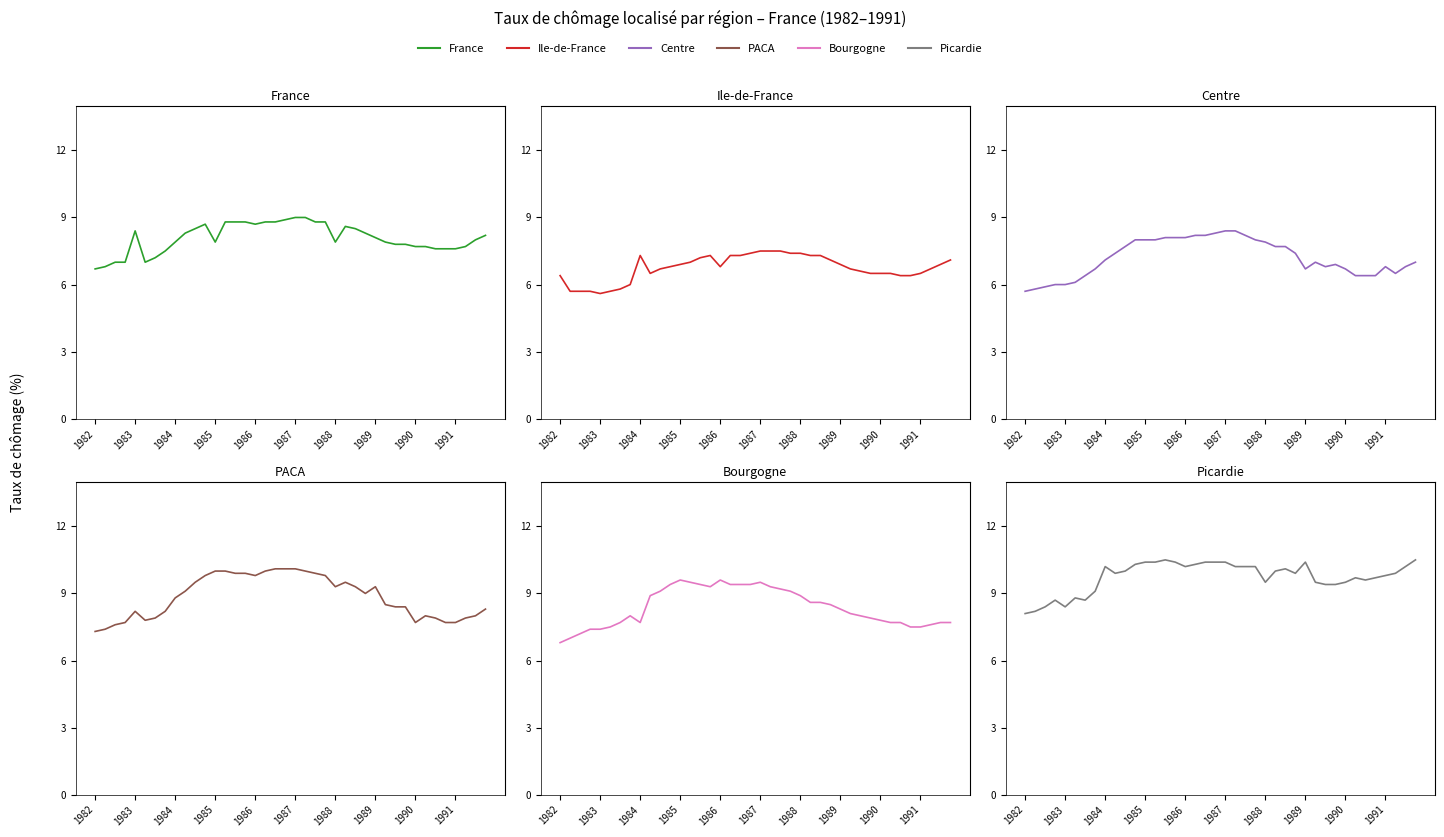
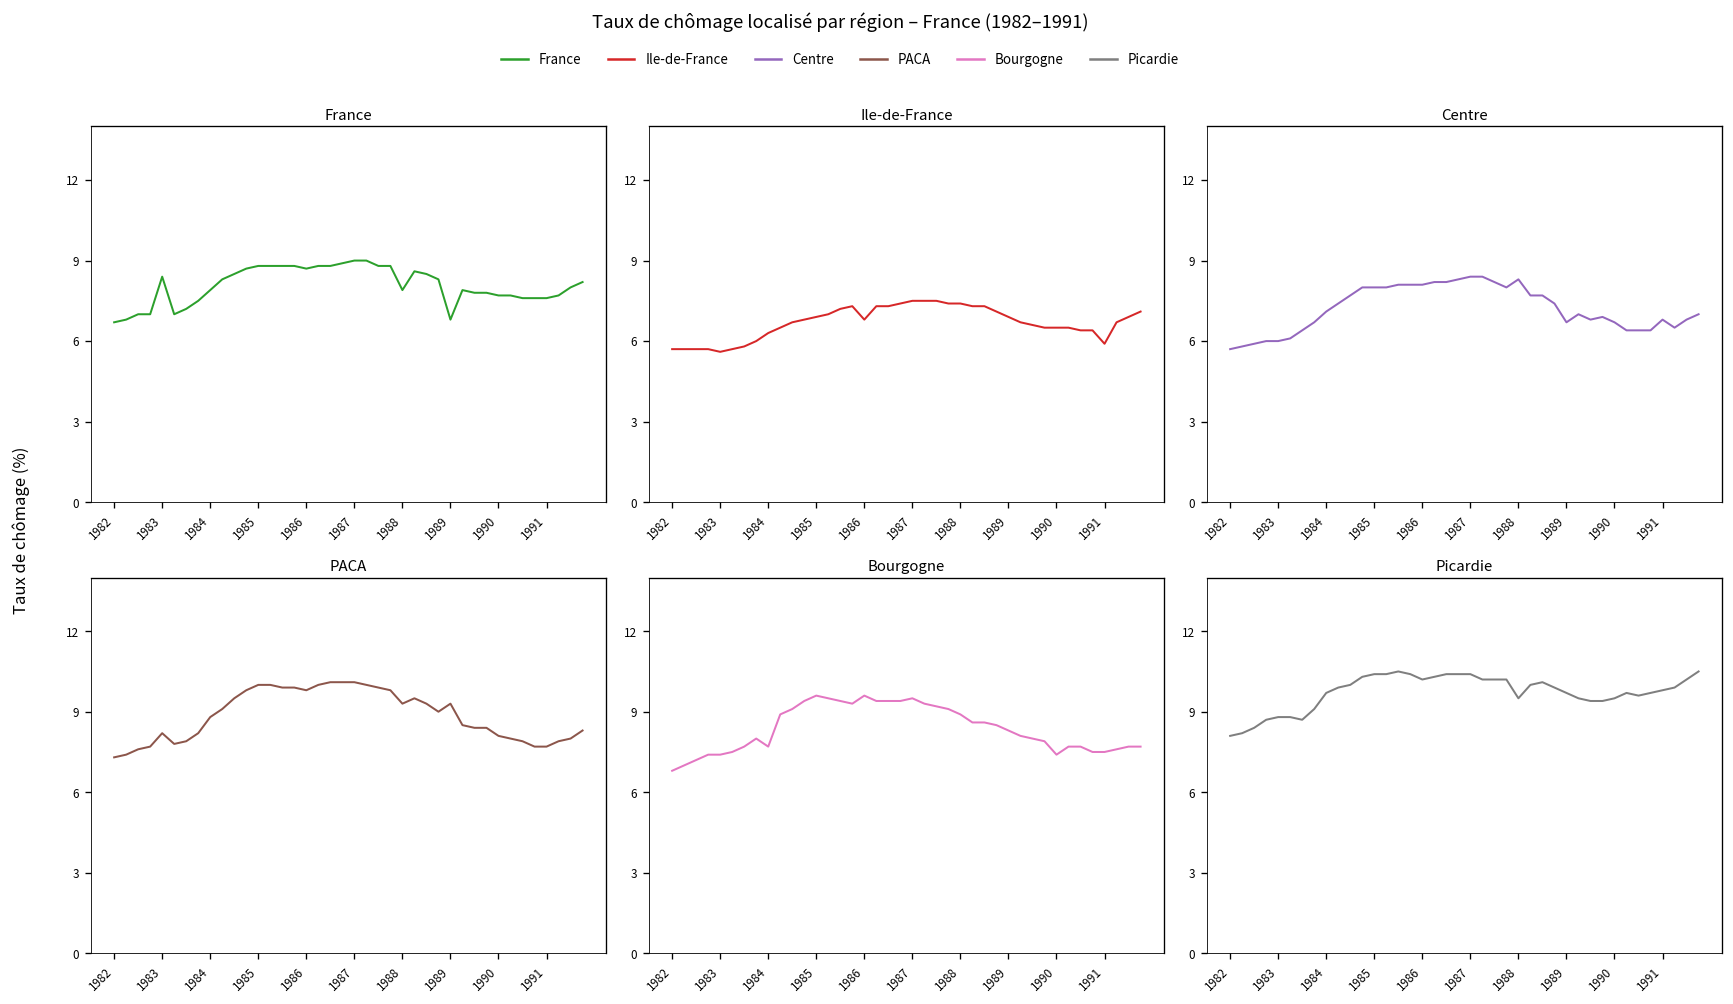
France, 1985: 7.9 -> 8.8
France, 1989: 8.1 -> 6.8
Ile-de-France, 1982: 6.4 -> 5.7
Ile-de-France, 1984: 7.3 -> 6.3
Ile-de-France, 1991: 6.5 -> 5.9
Centre, 1988: 7.9 -> 8.3
PACA, 1990: 7.7 -> 8.1
Bourgogne, 1990: 7.8 -> 7.4
Picardie, 1983: 8.4 -> 8.8
Picardie, 1984: 10.2 -> 9.7
Picardie, 1989: 10.4 -> 9.7
